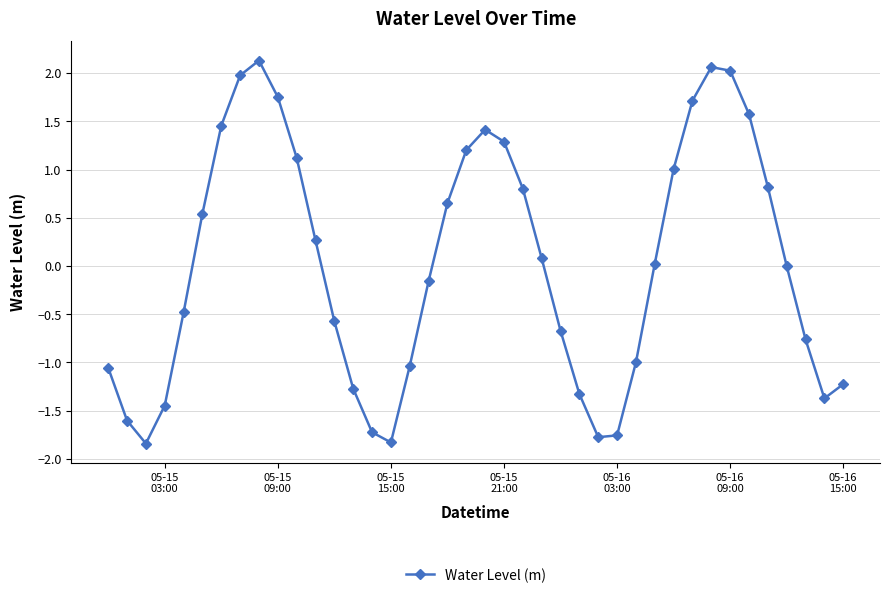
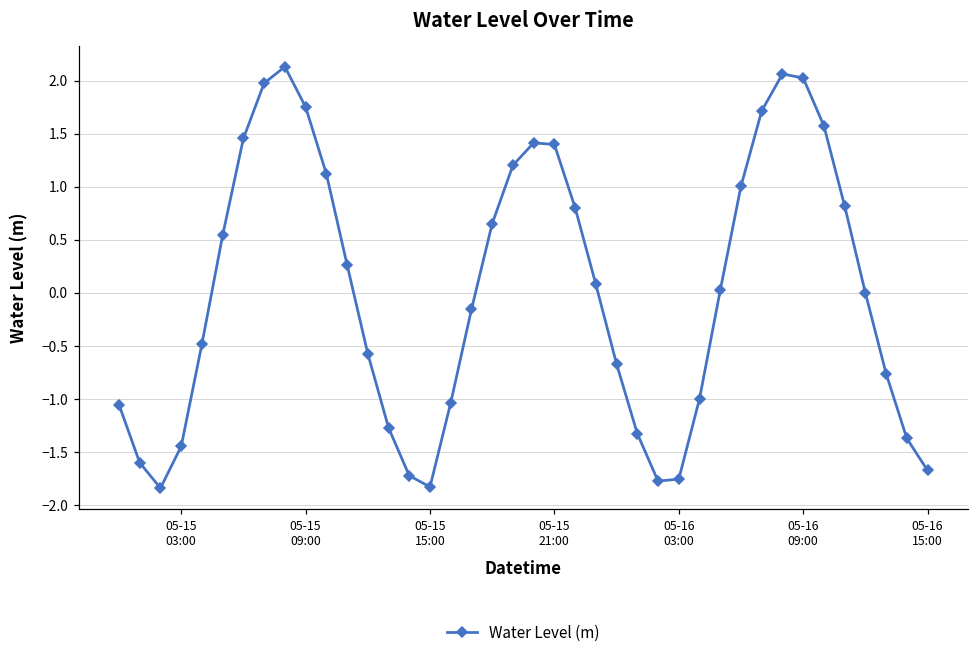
05-15 21:00: 1.3 -> 1.4
05-16 15:00: -1.2 -> -1.7
